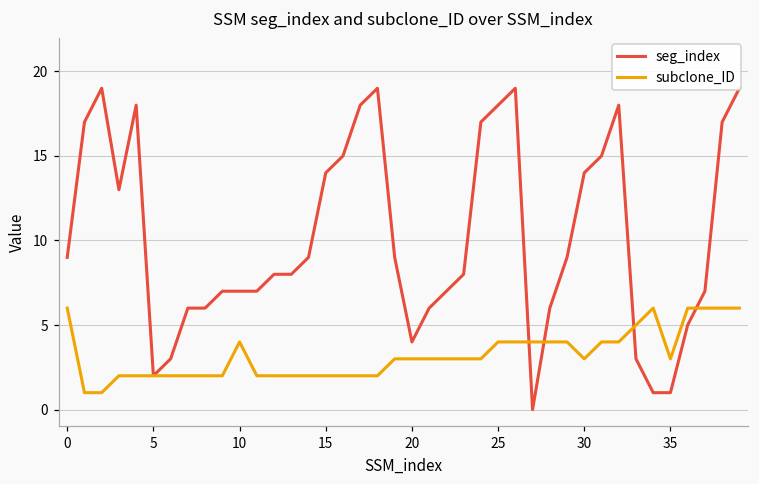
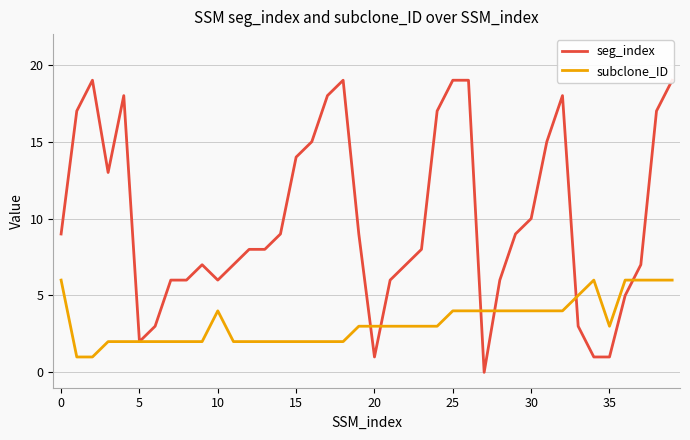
seg_index, 10: 7 -> 6
seg_index, 20: 4 -> 1
seg_index, 25: 18 -> 19
seg_index, 30: 14 -> 10
subclone_ID, 30: 3 -> 4
